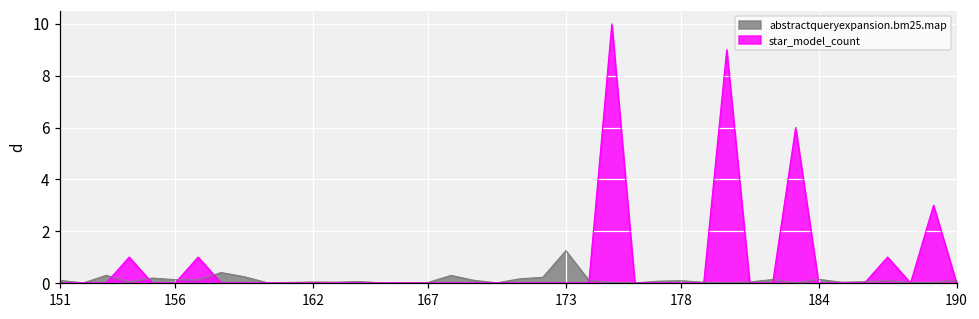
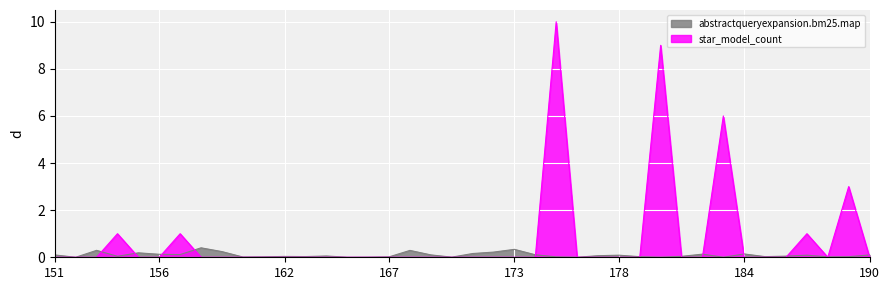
abstractqueryexpansion.bm25.map, 173: 1.2 -> 0.3
